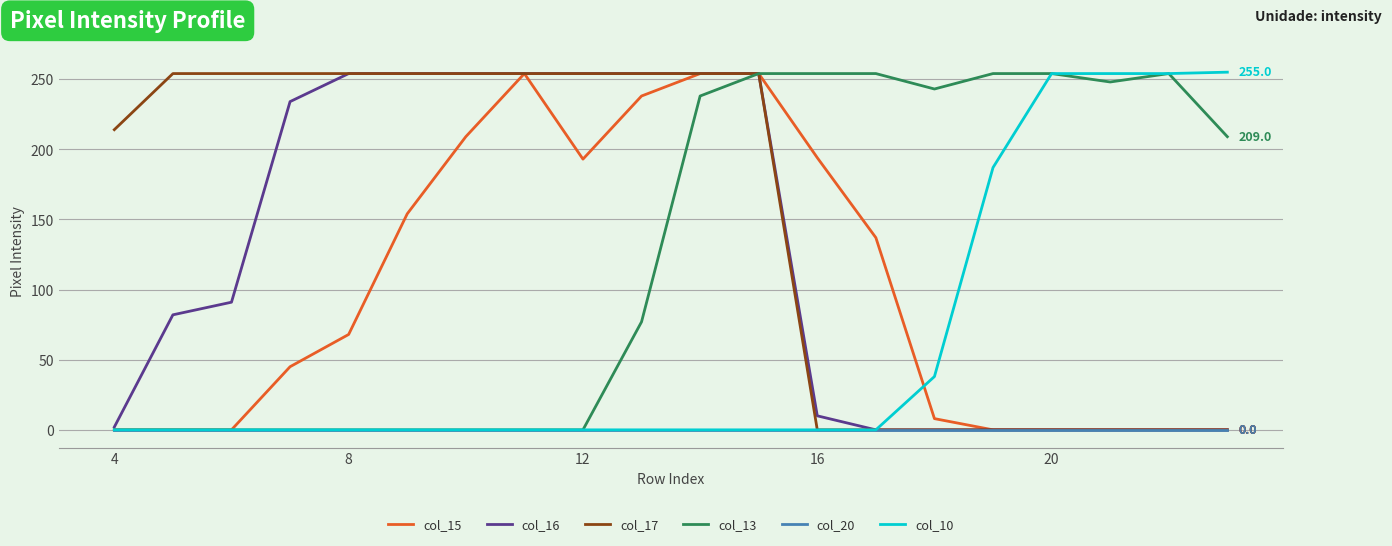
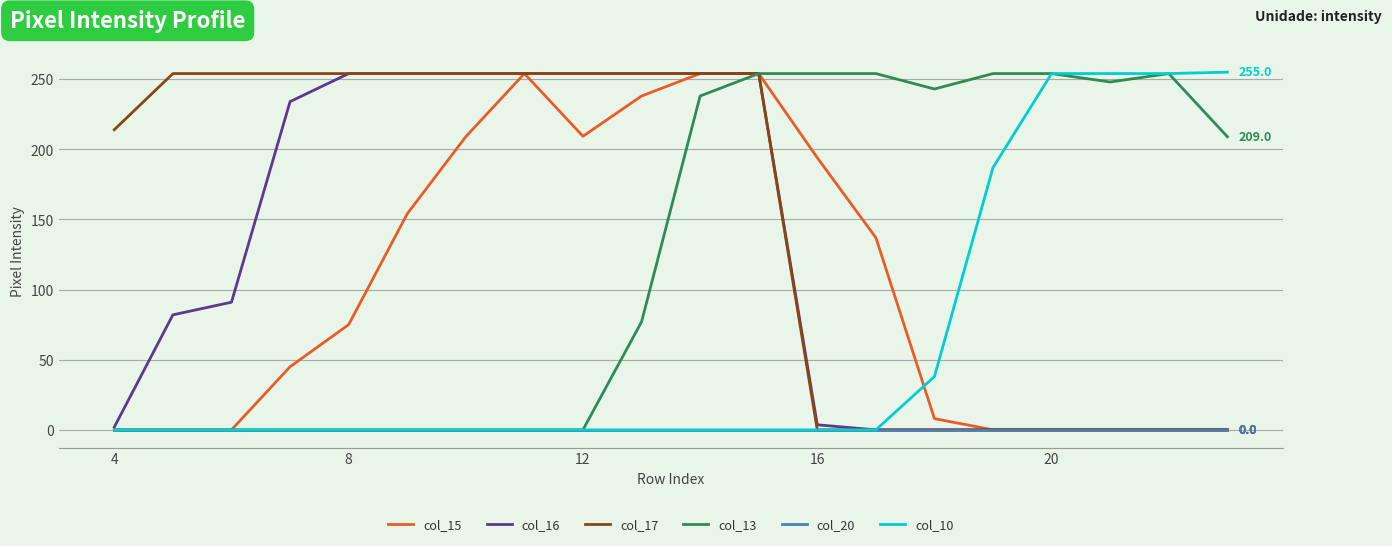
col_15, 8: 68 -> 75
col_15, 12: 193 -> 209
col_16, 16: 10 -> 4
